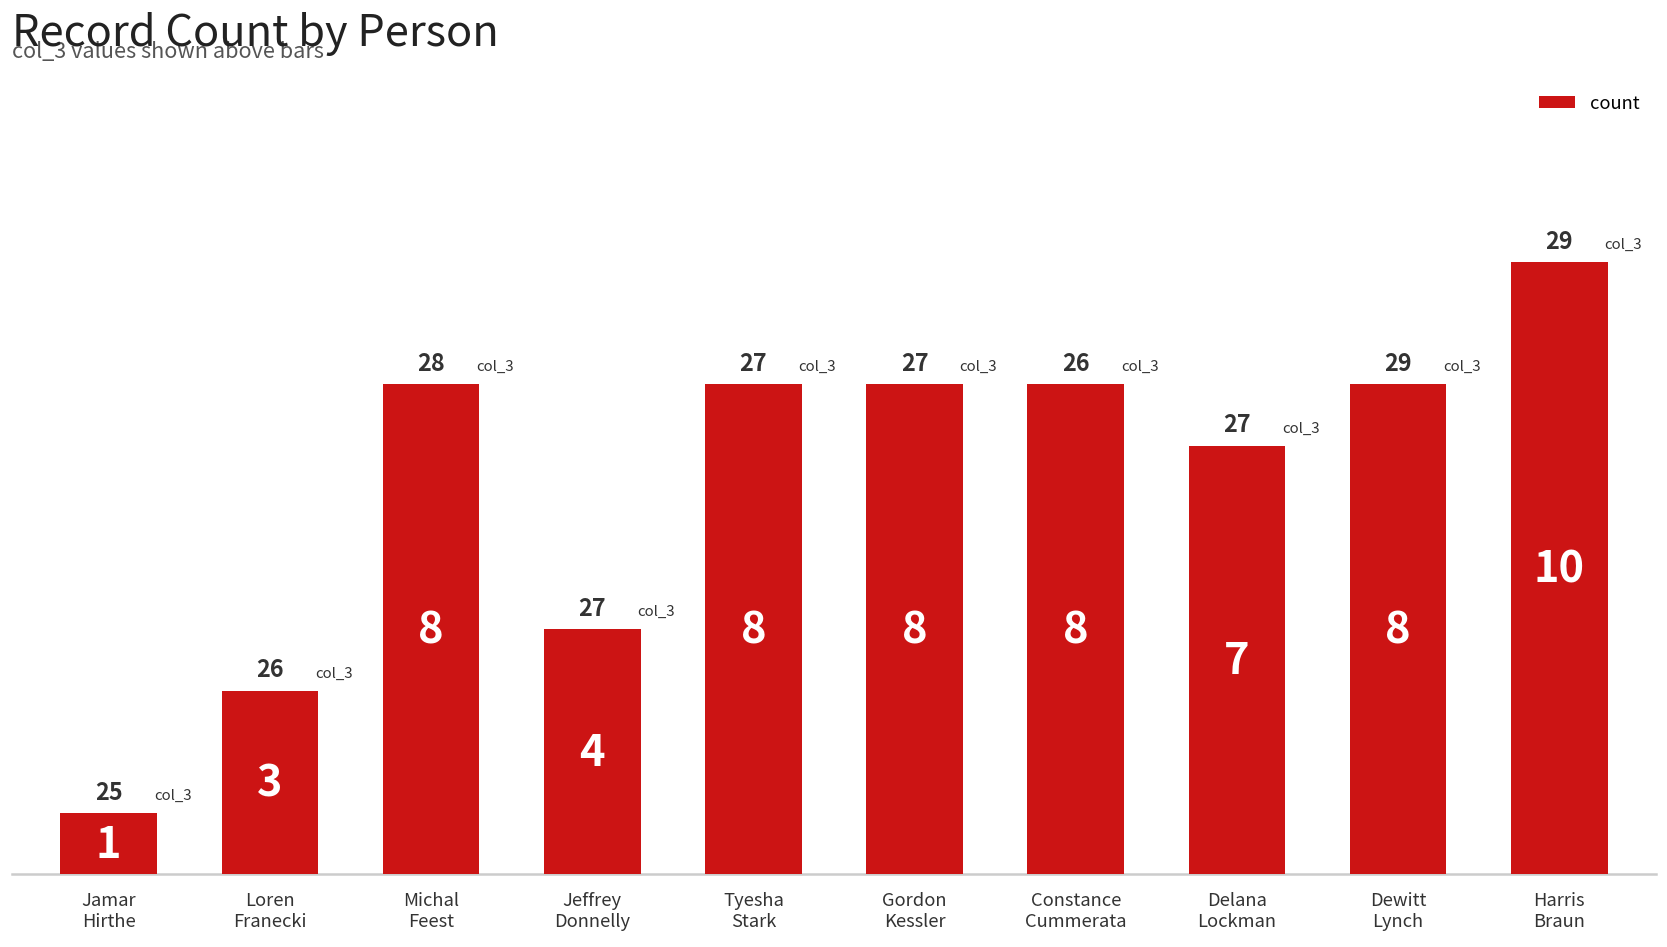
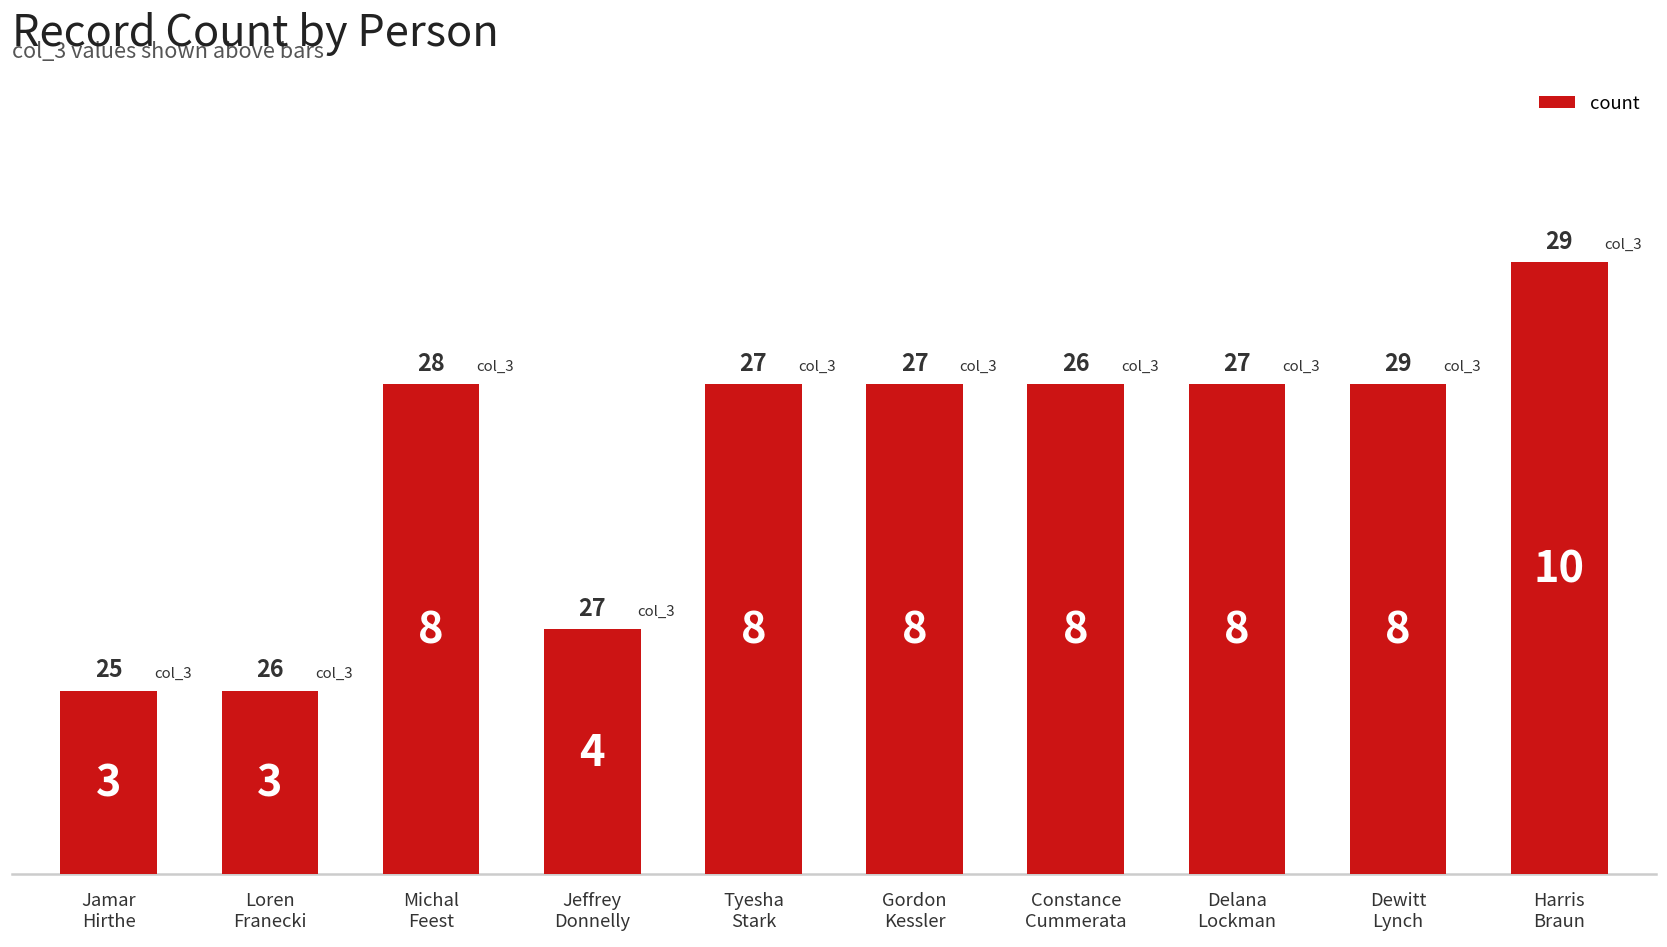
Jamar Hirthe: 1 -> 3
Delana Lockman: 7 -> 8
